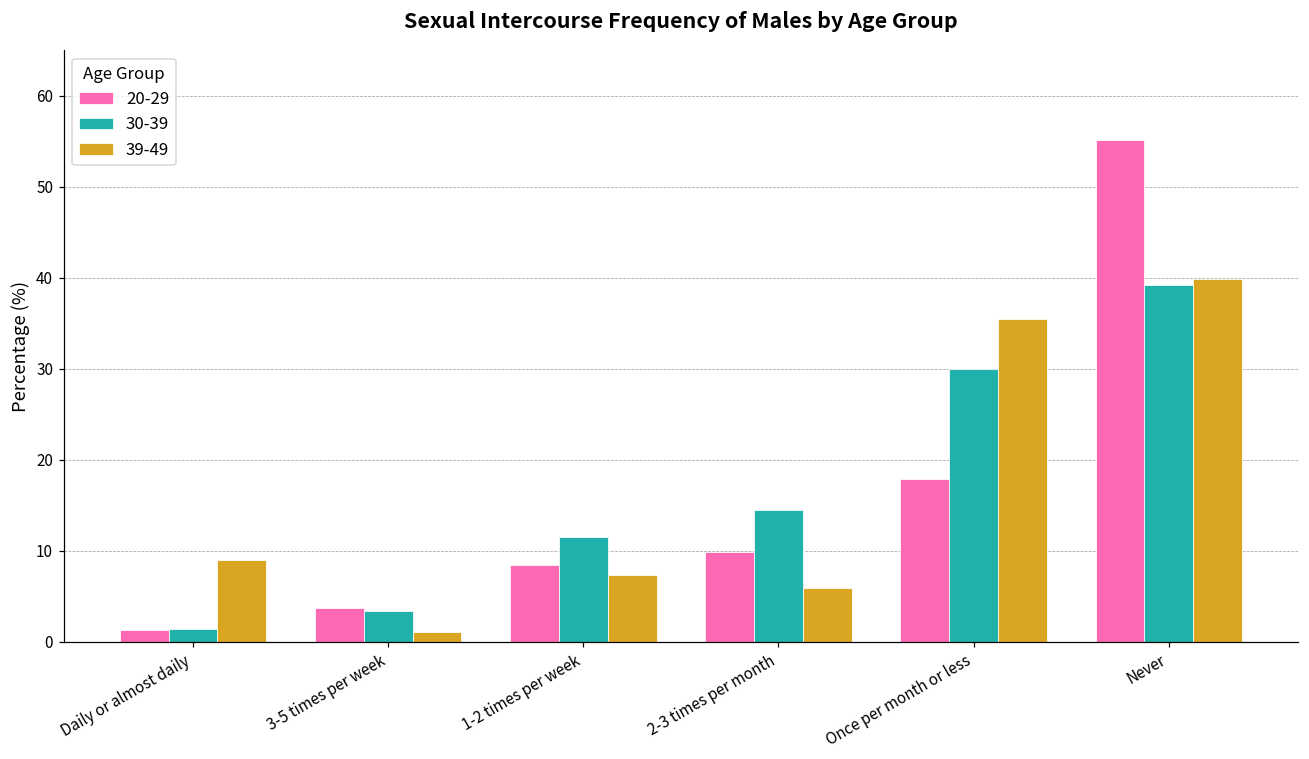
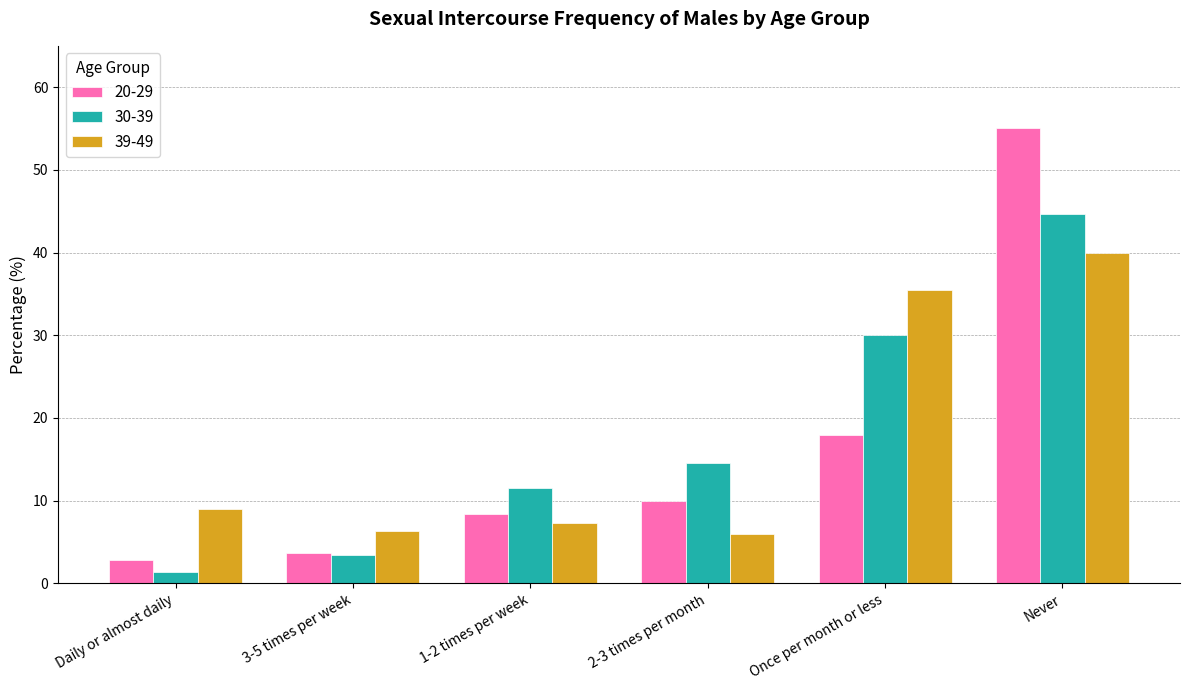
20-29, Daily or almost daily: 1 -> 3
39-49, 3-5 times per week: 1 -> 6
30-39, Never: 39 -> 45
